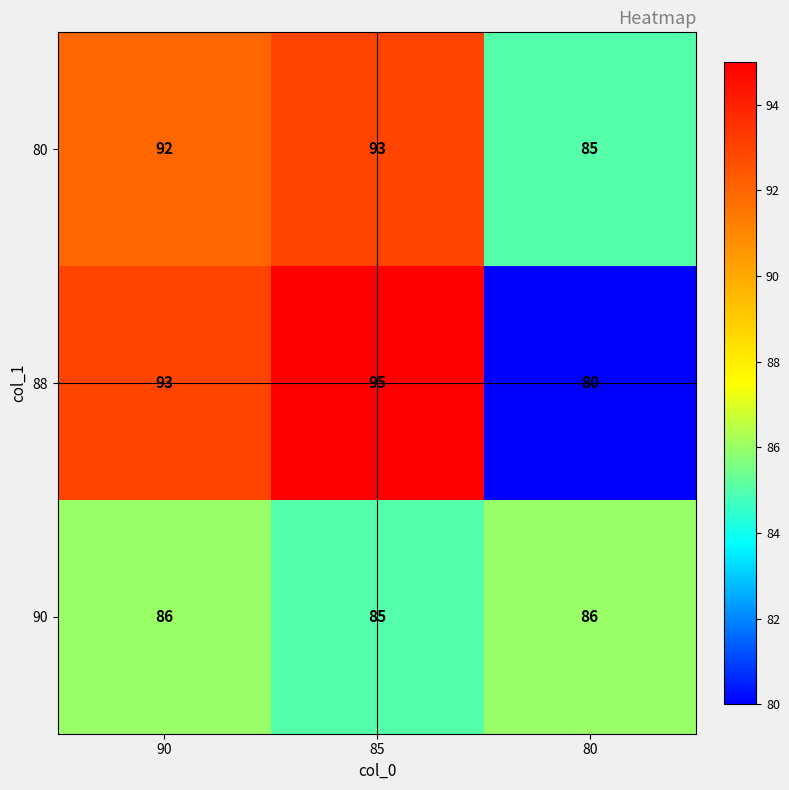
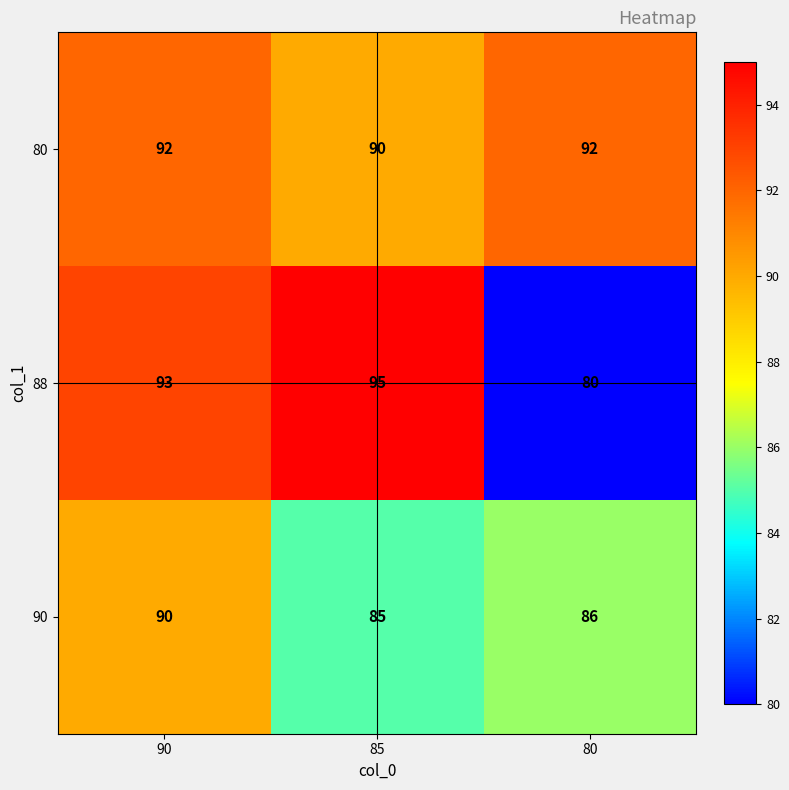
80, 85: 93 -> 90
80, 80: 85 -> 92
90, 90: 86 -> 90
